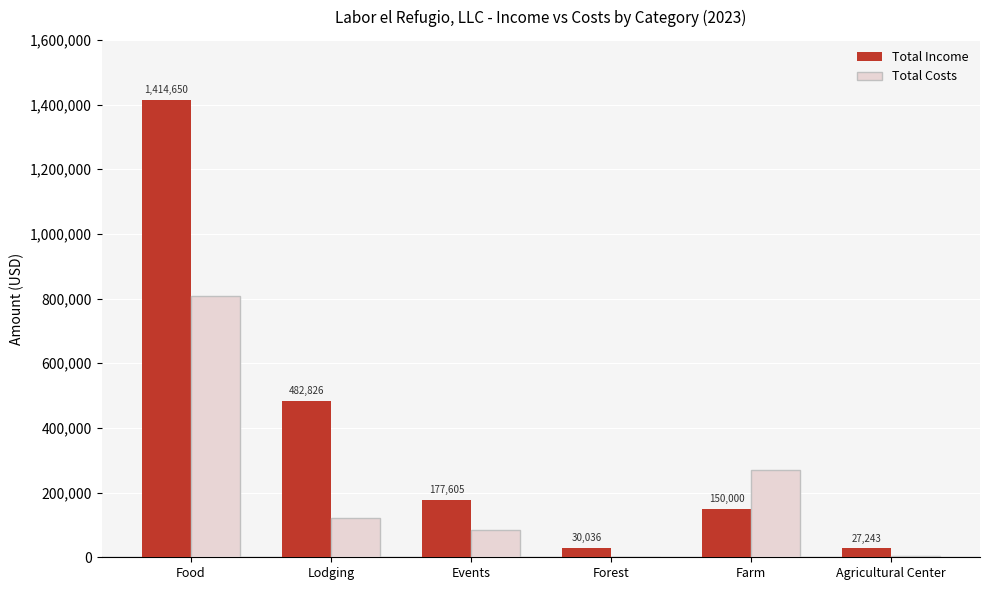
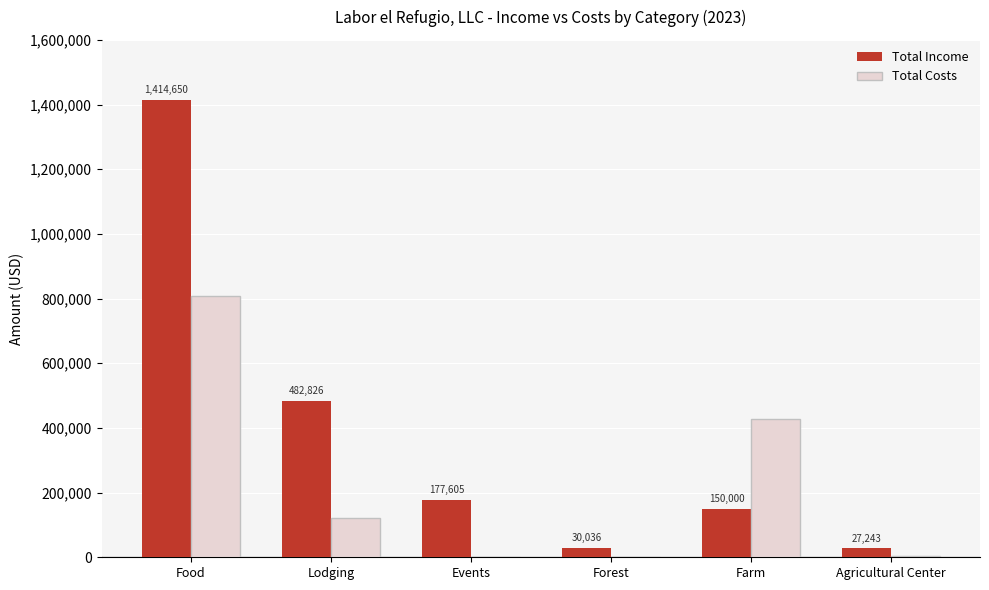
Total Costs, Events: 90,000 -> 0
Total Costs, Farm: 270,000 -> 430,000
